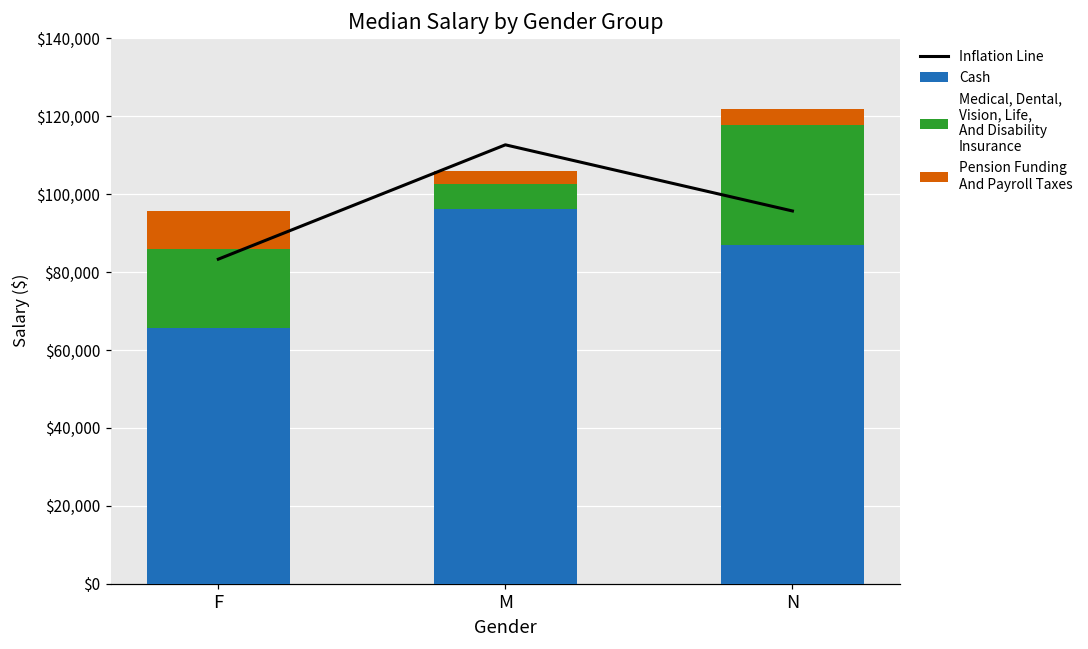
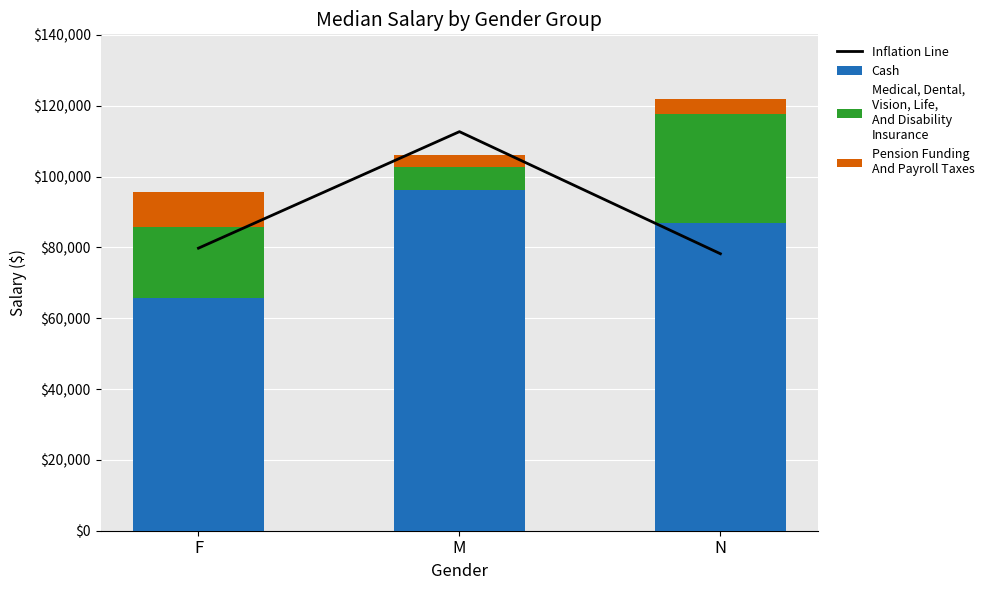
Inflation Line, F: $83,000 -> $80,000
Inflation Line, N: $96,000 -> $78,000
